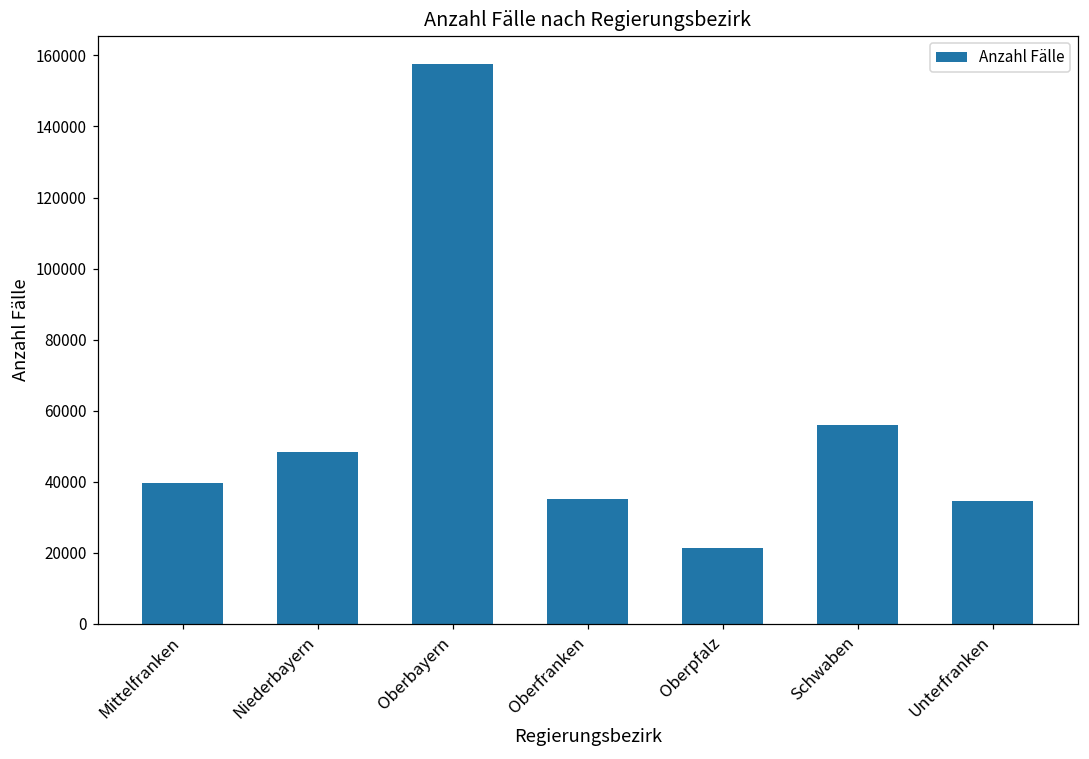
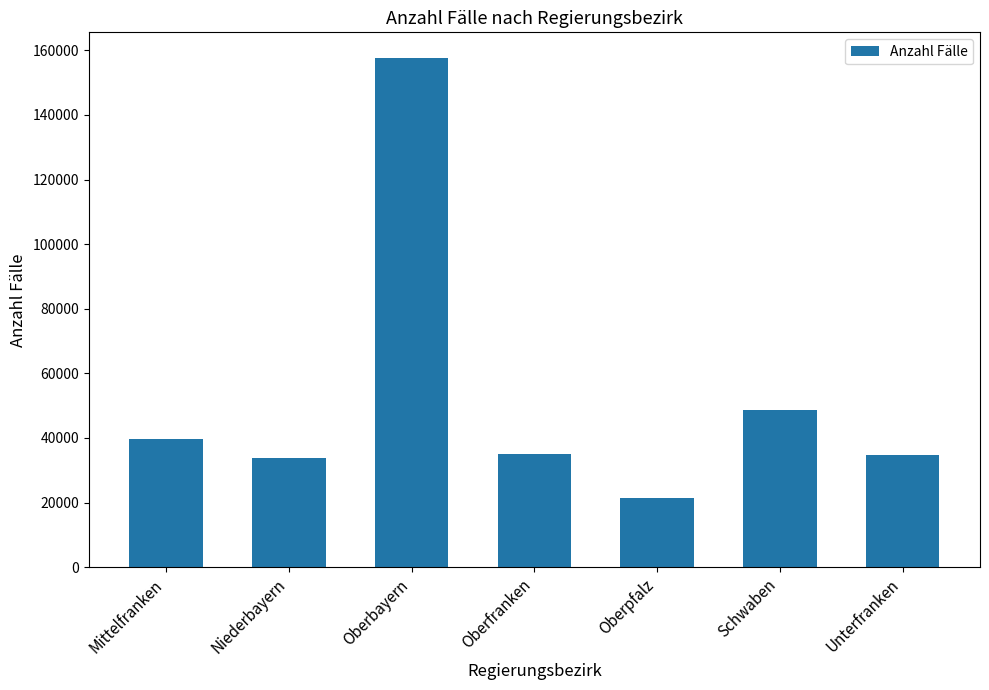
Niederbayern: 48000 -> 34000
Schwaben: 56000 -> 49000
